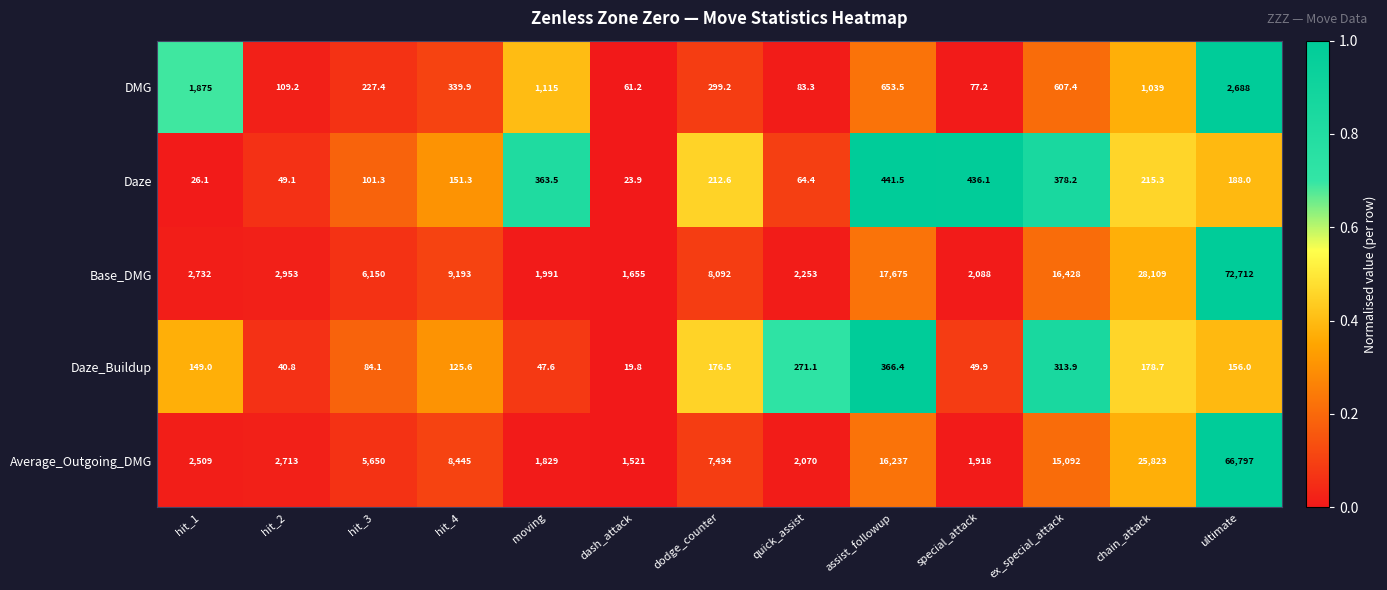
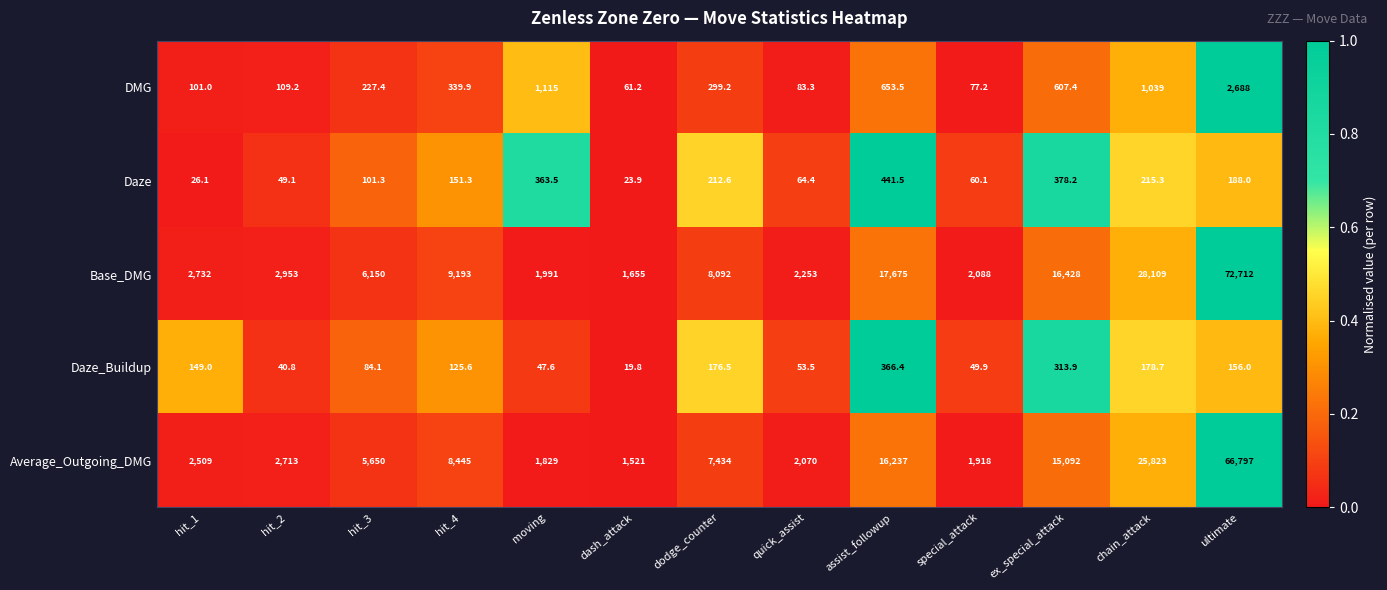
DMG, hit_1: 1,875 -> 101.0
Daze, special_attack: 436.1 -> 60.1
Daze_Buildup, quick_assist: 271.1 -> 53.5
